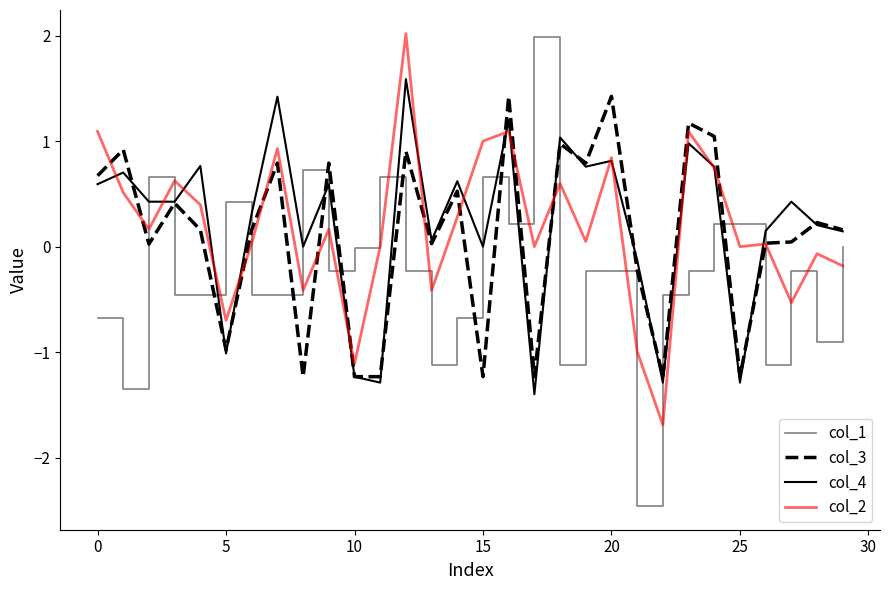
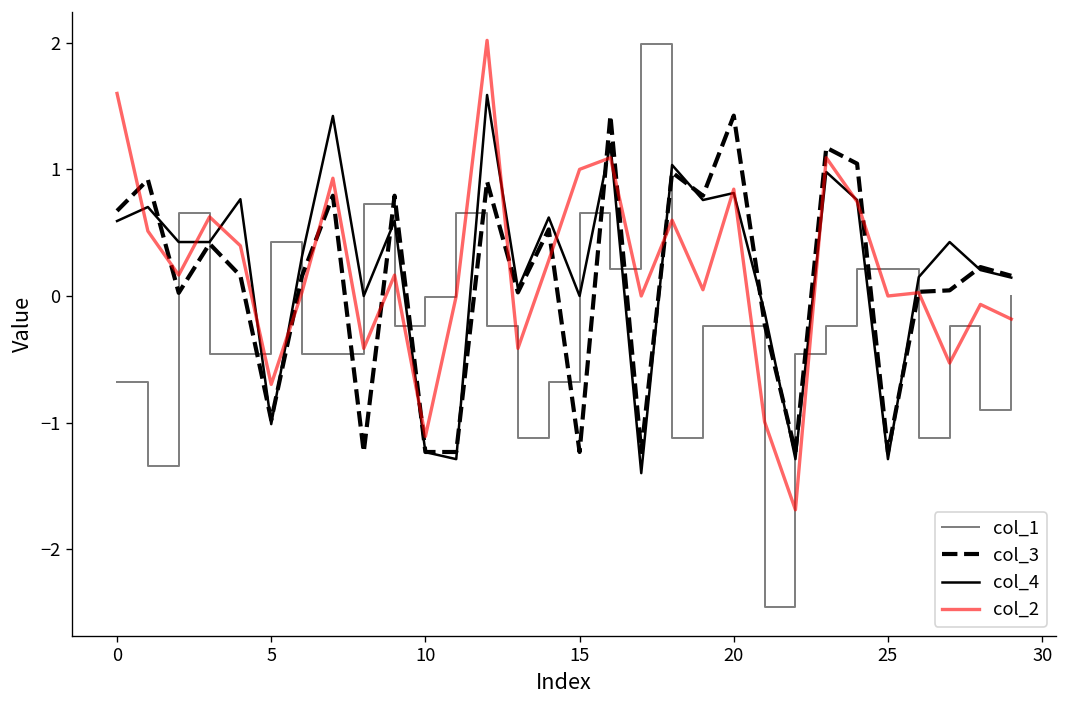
col_2, 0: 1.09 -> 1.60
